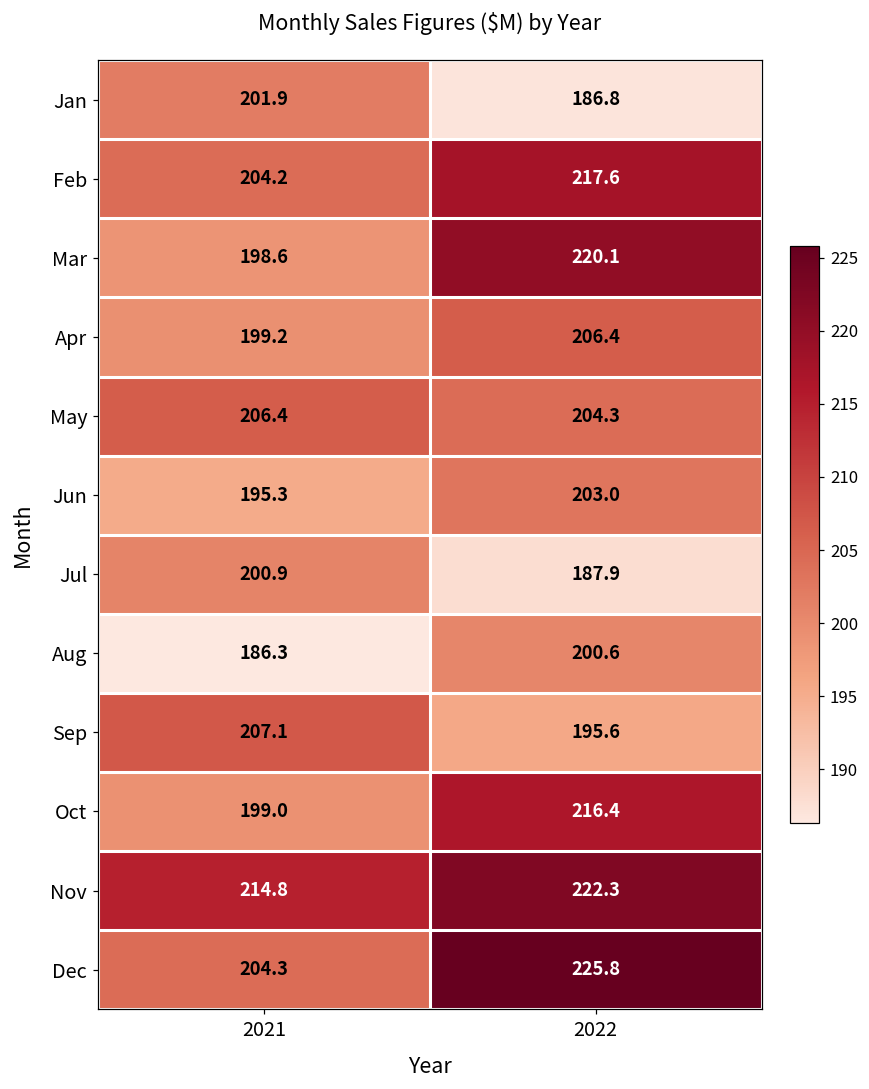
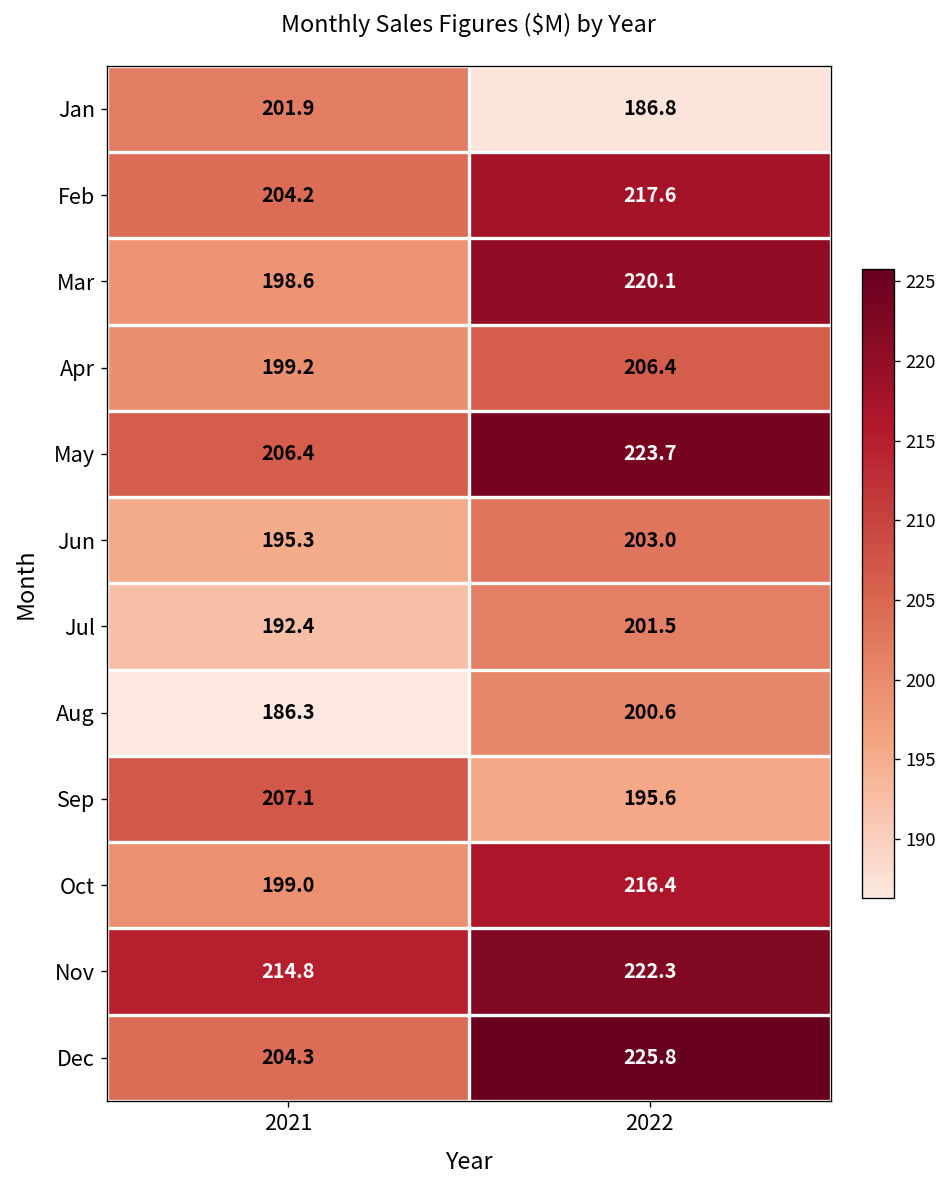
May, 2022: 204.3 -> 223.7
Jul, 2021: 200.9 -> 192.4
Jul, 2022: 187.9 -> 201.5
